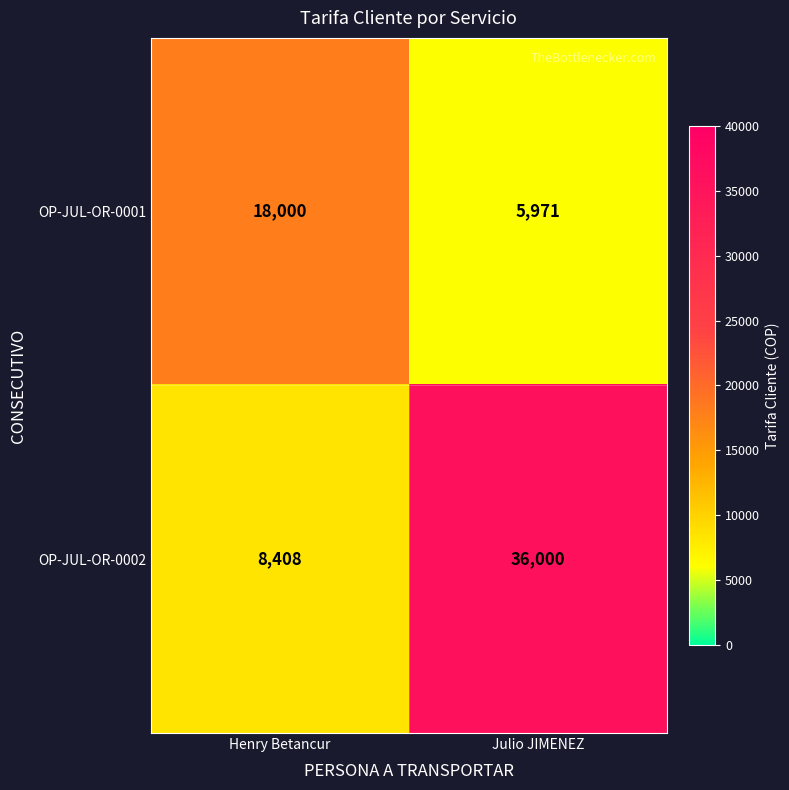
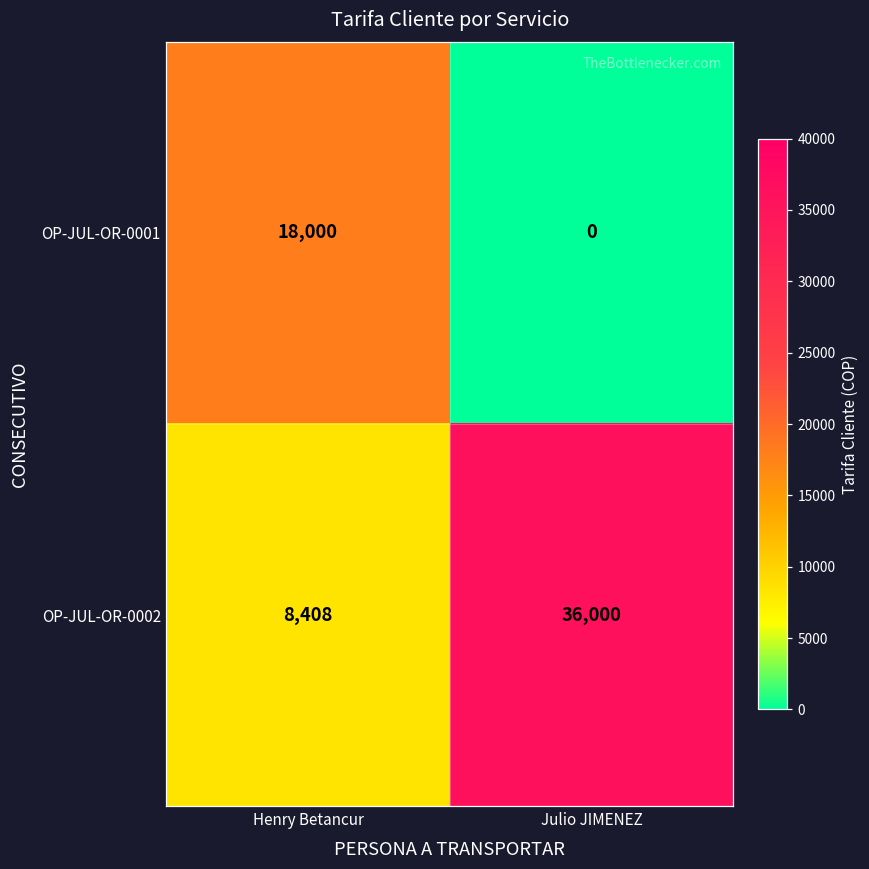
OP-JUL-OR-0001, Julio JIMENEZ: 5,971 -> 0
